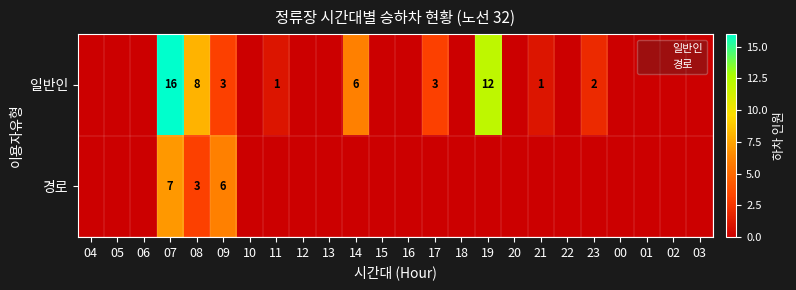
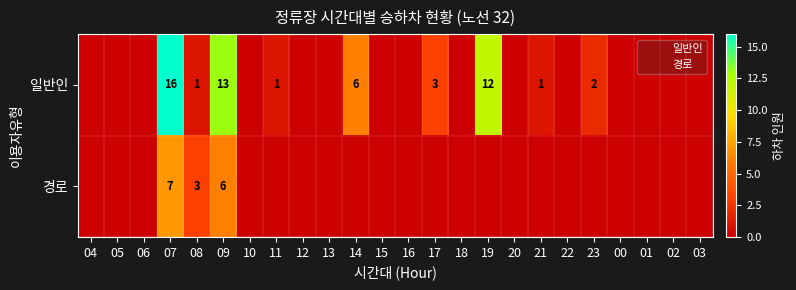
일반인, 08: 8 -> 1
일반인, 09: 3 -> 13
